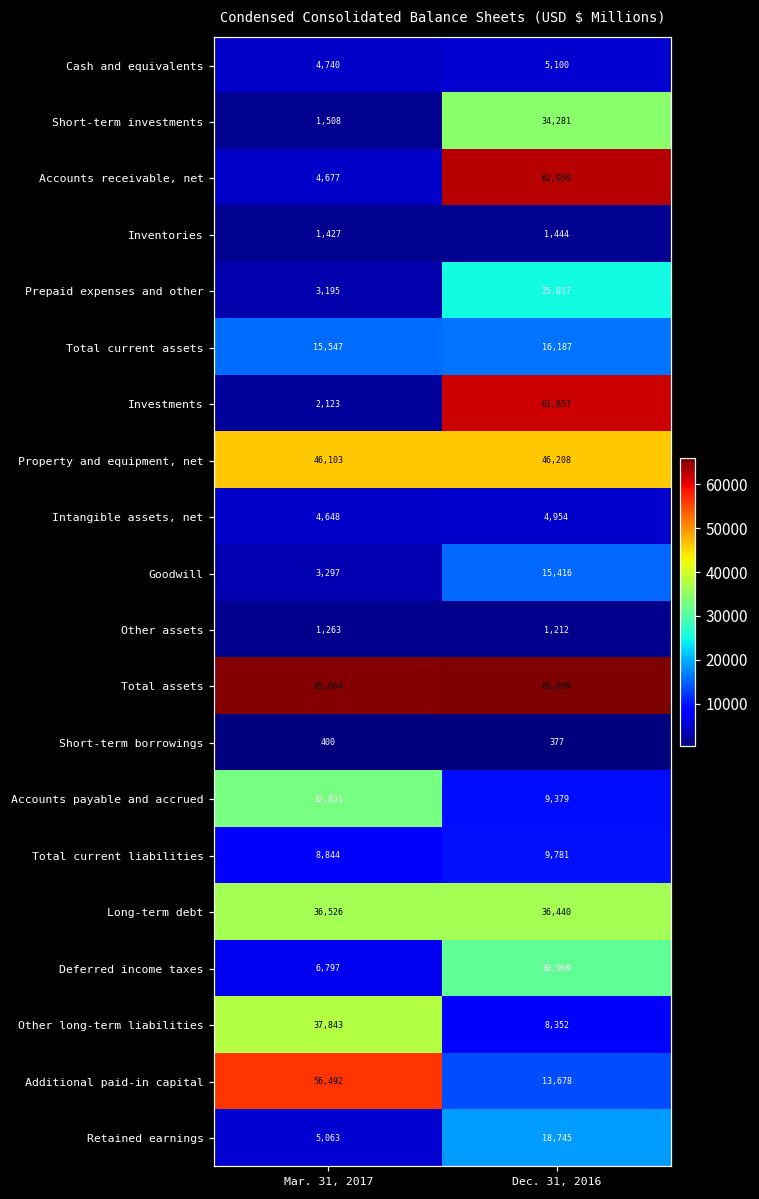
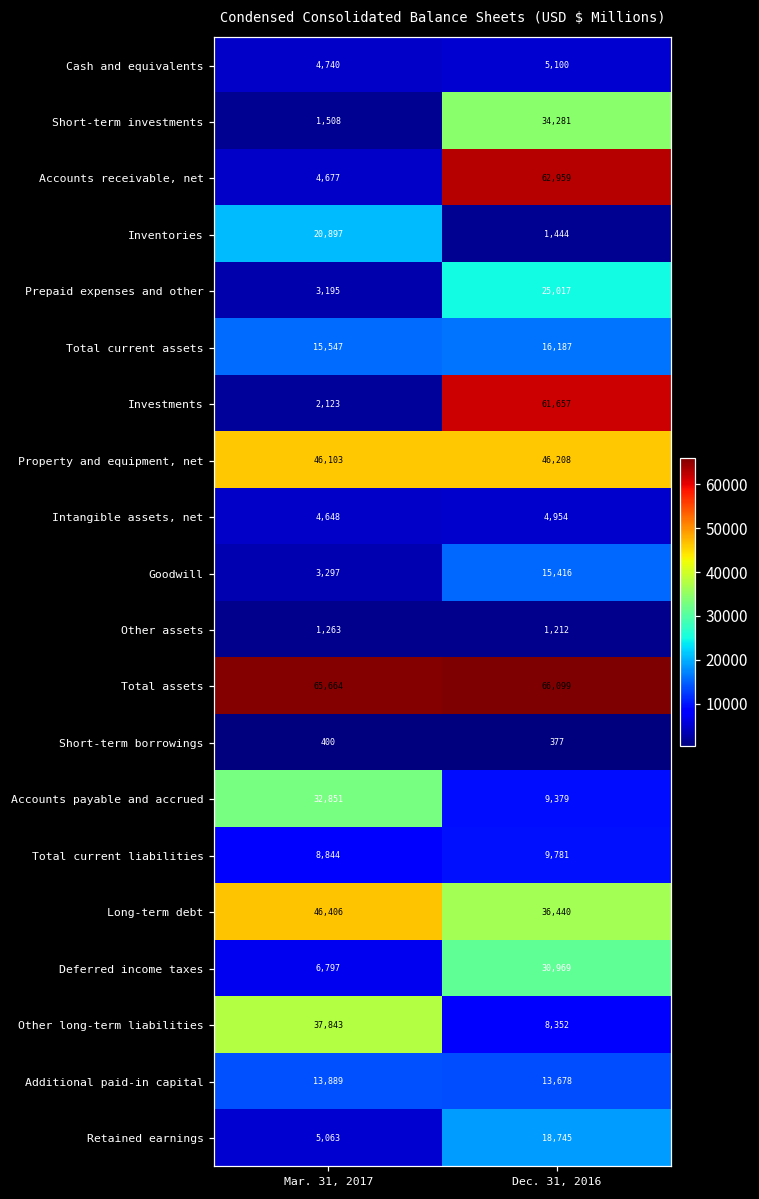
Inventories, Mar. 31, 2017: 1,427 -> 20,897
Long-term debt, Mar. 31, 2017: 36,526 -> 46,406
Additional paid-in capital, Mar. 31, 2017: 56,492 -> 13,889
